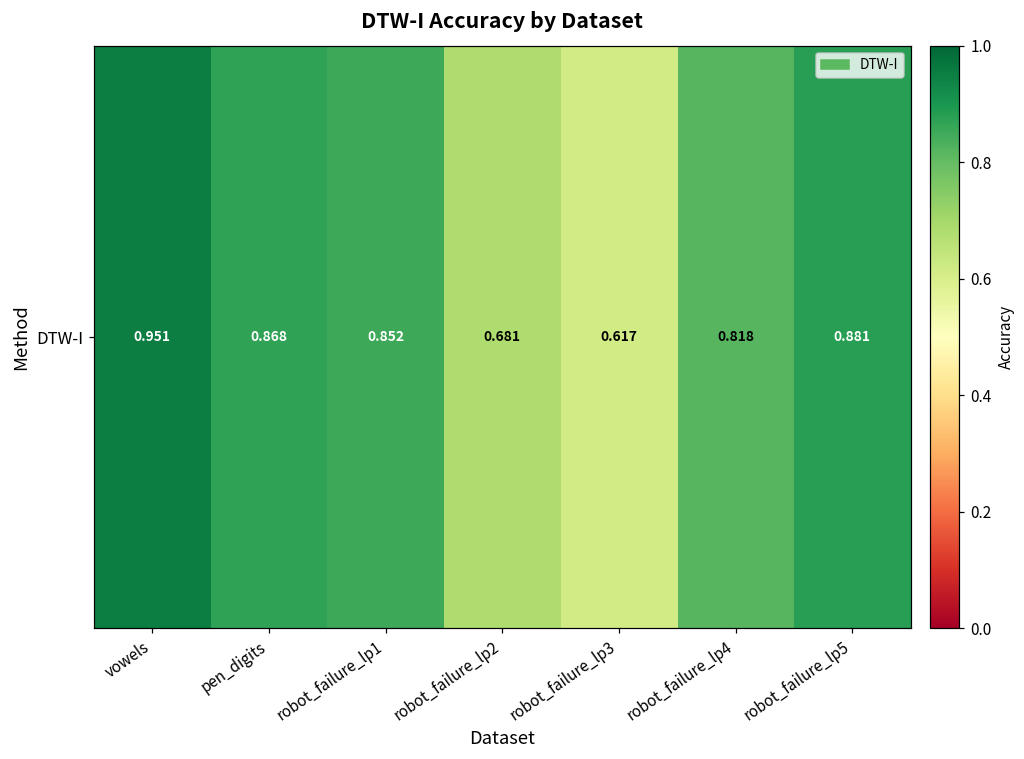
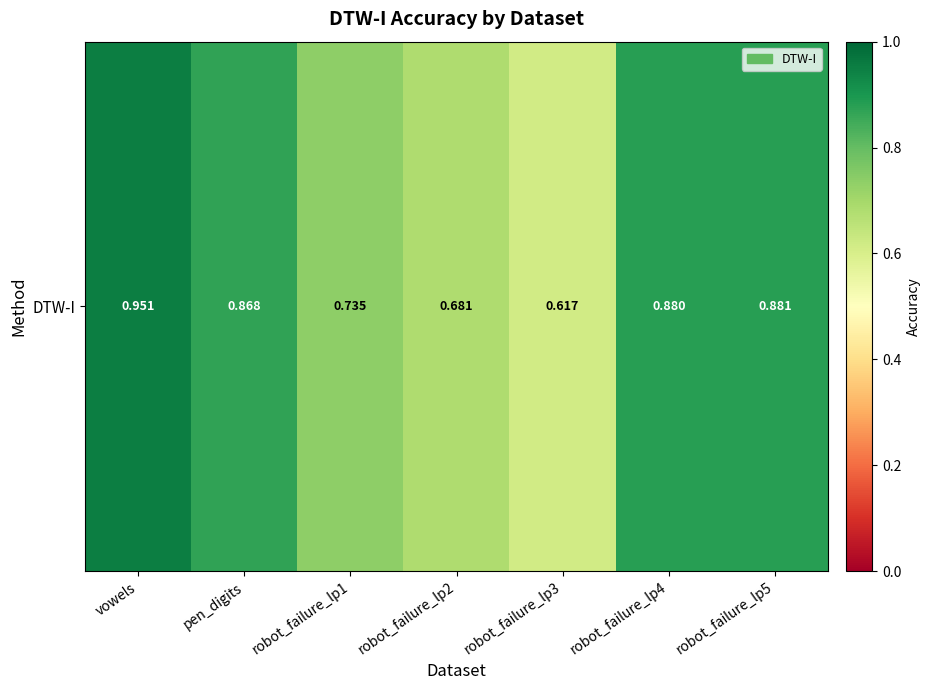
DTW-I, robot_failure_lp1: 0.852 -> 0.735
DTW-I, robot_failure_lp4: 0.818 -> 0.880
